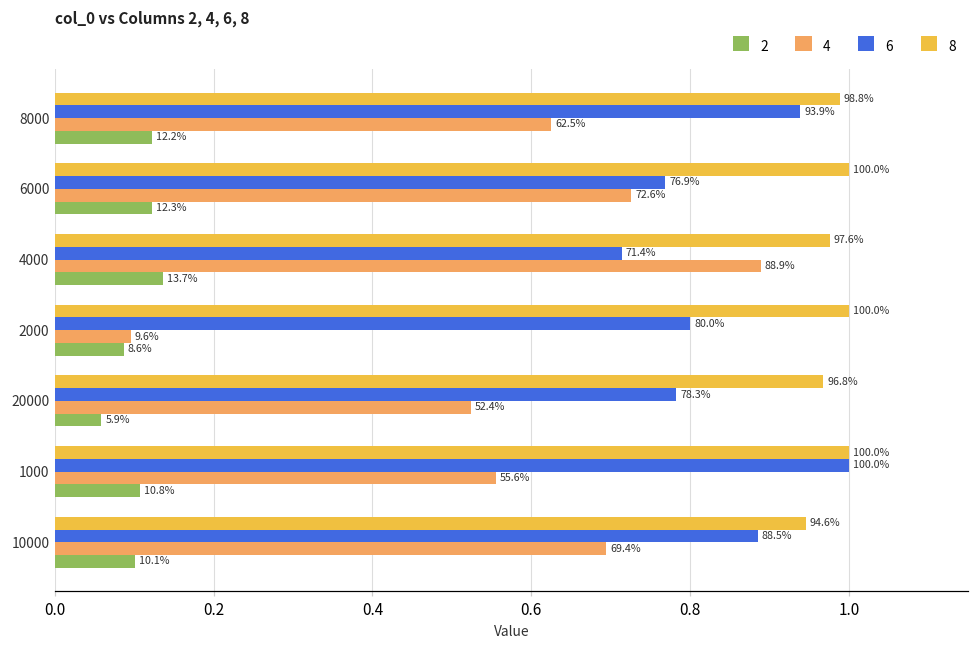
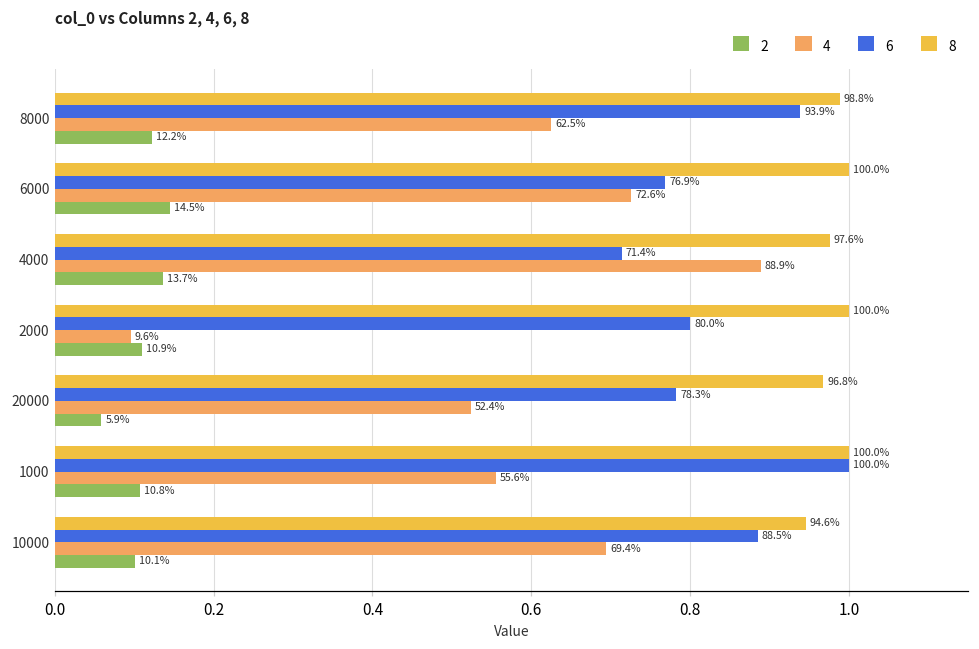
2, 6000: 12.3% -> 14.5%
2, 2000: 8.6% -> 10.9%
